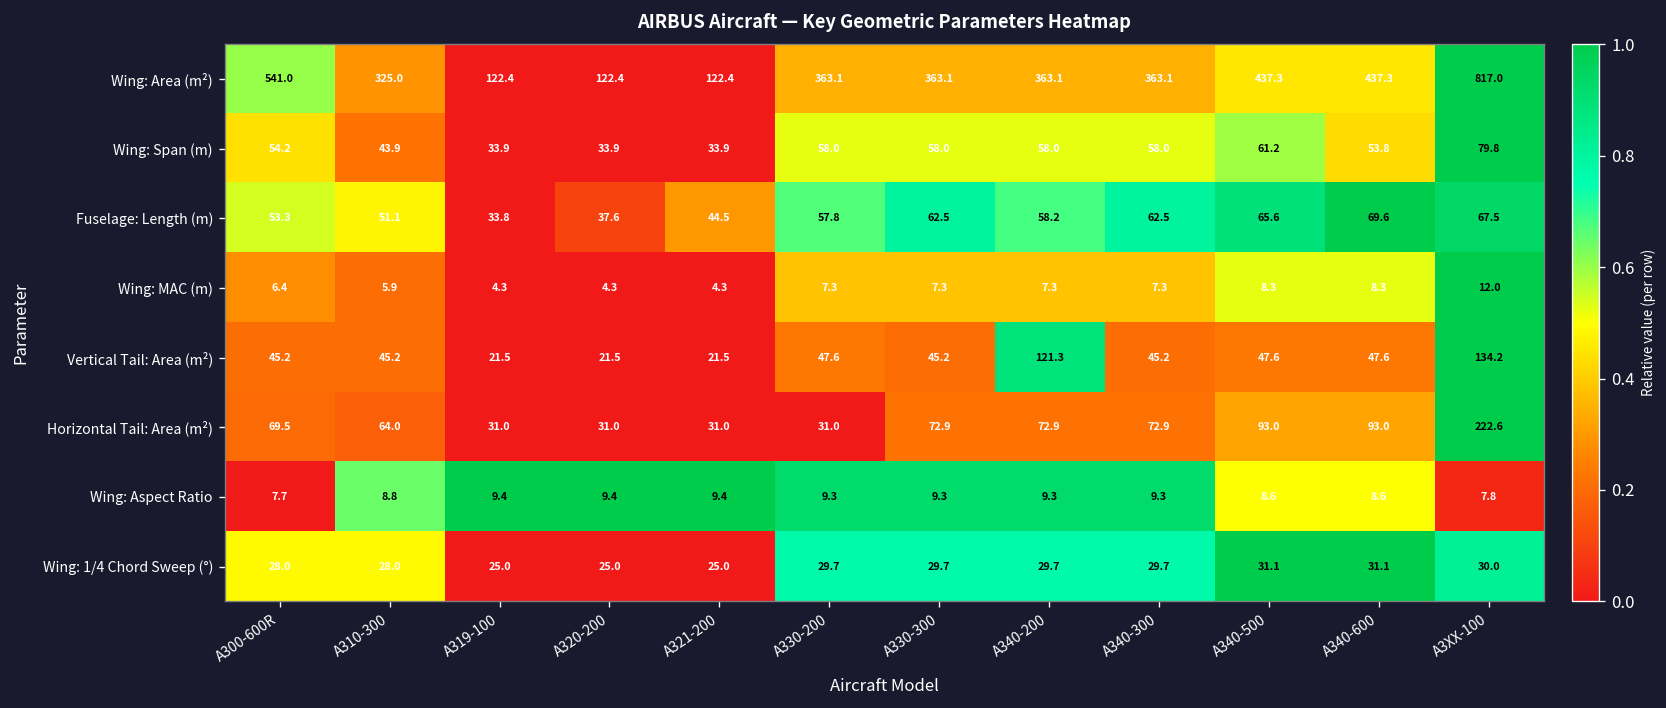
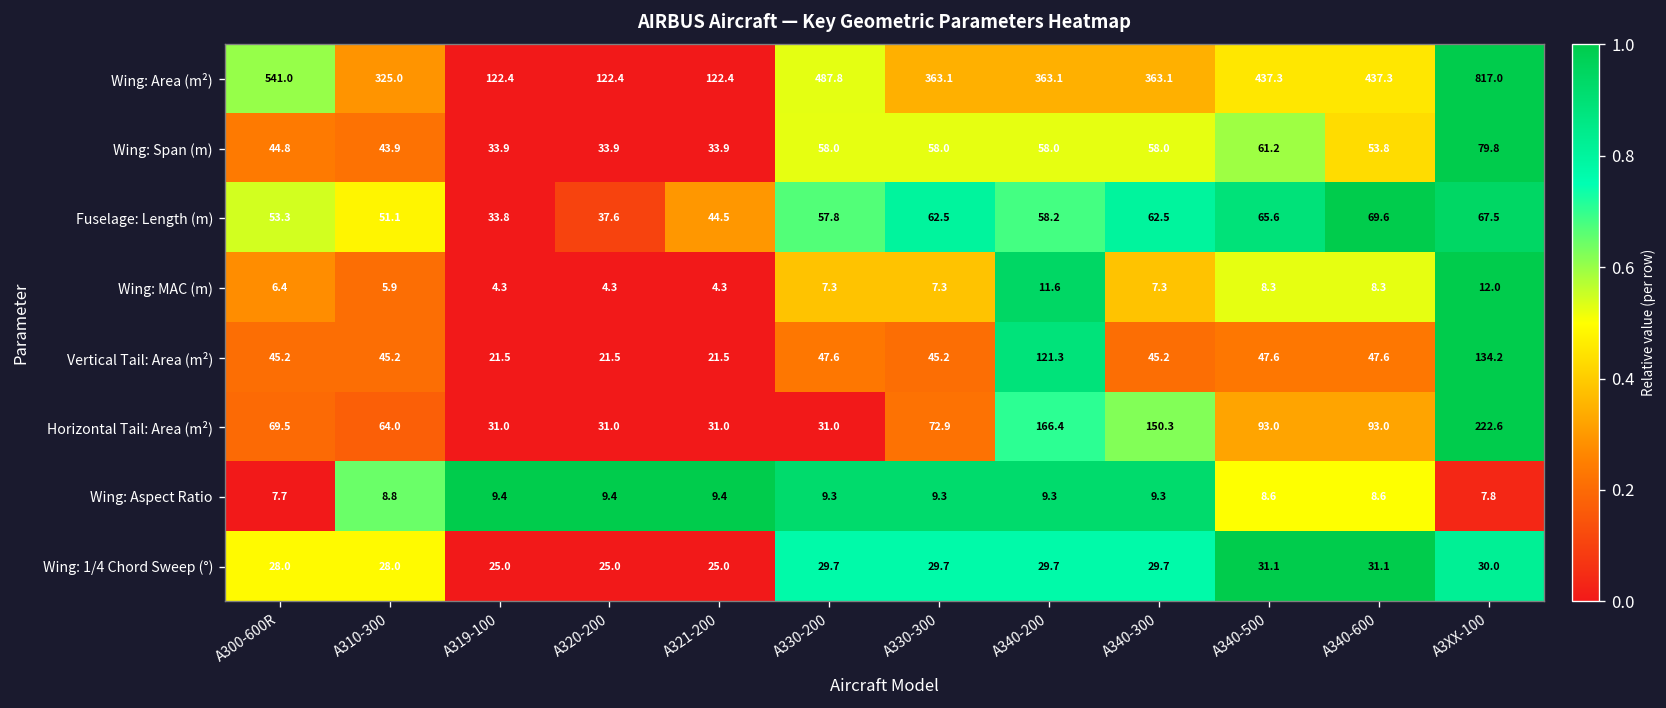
Wing: Area (m²), A330-200: 363.1 -> 487.8
Wing: Span (m), A300-600R: 54.2 -> 44.8
Wing: MAC (m), A340-200: 7.3 -> 11.6
Horizontal Tail: Area (m²), A340-200: 72.9 -> 166.4
Horizontal Tail: Area (m²), A340-300: 72.9 -> 150.3
